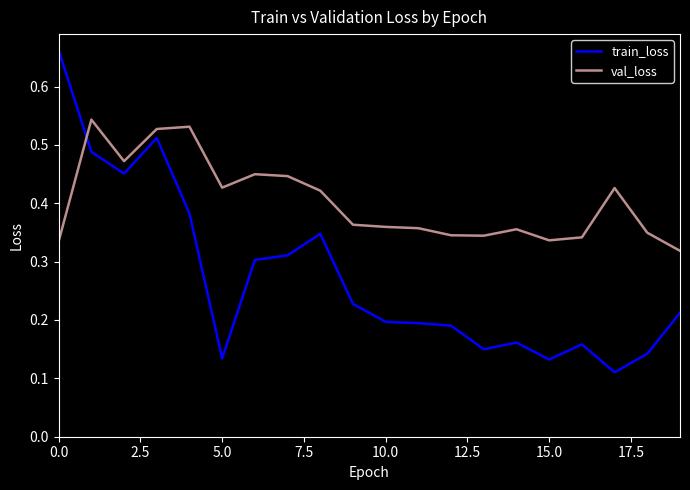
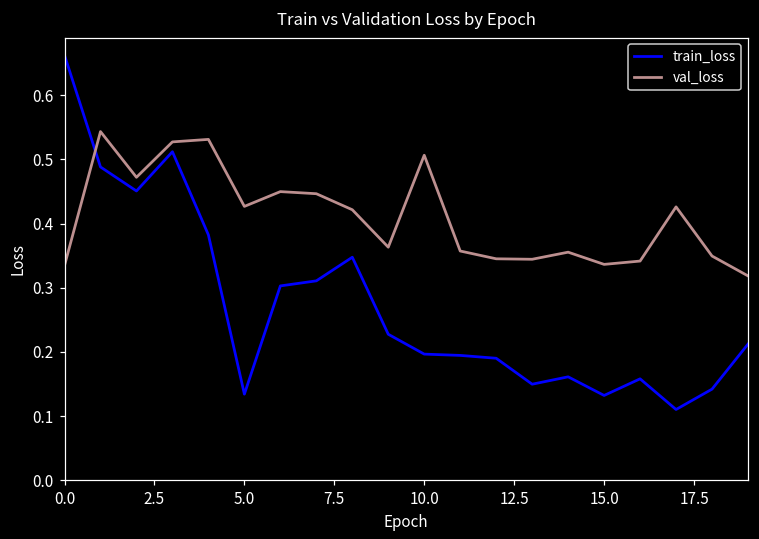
val_loss, 10.0: 0.36 -> 0.51
